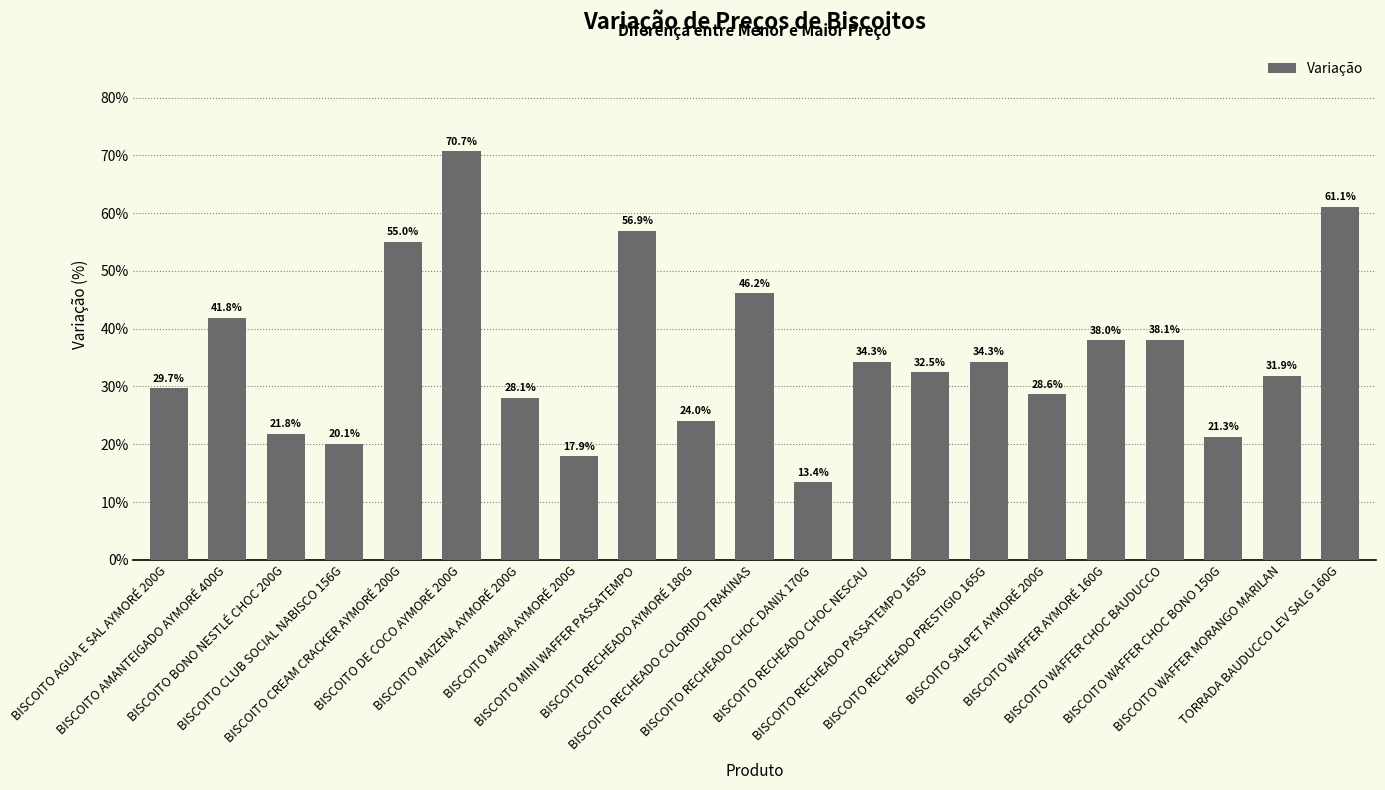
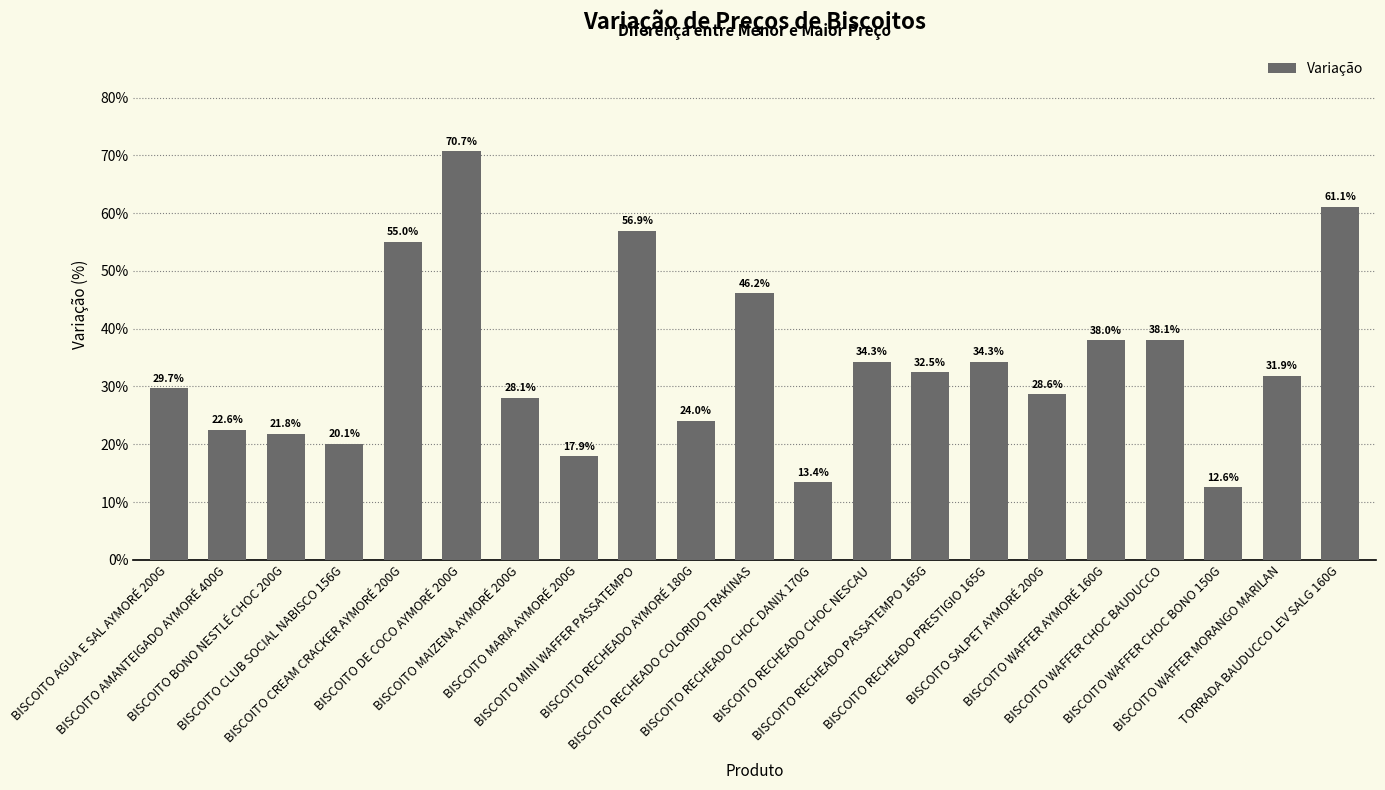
BISCOITO AMANTEIGADO AYMORÉ 400G: 41.8% -> 22.6%
BISCOITO WAFFER CHOC BONO 150G: 21.3% -> 12.6%
